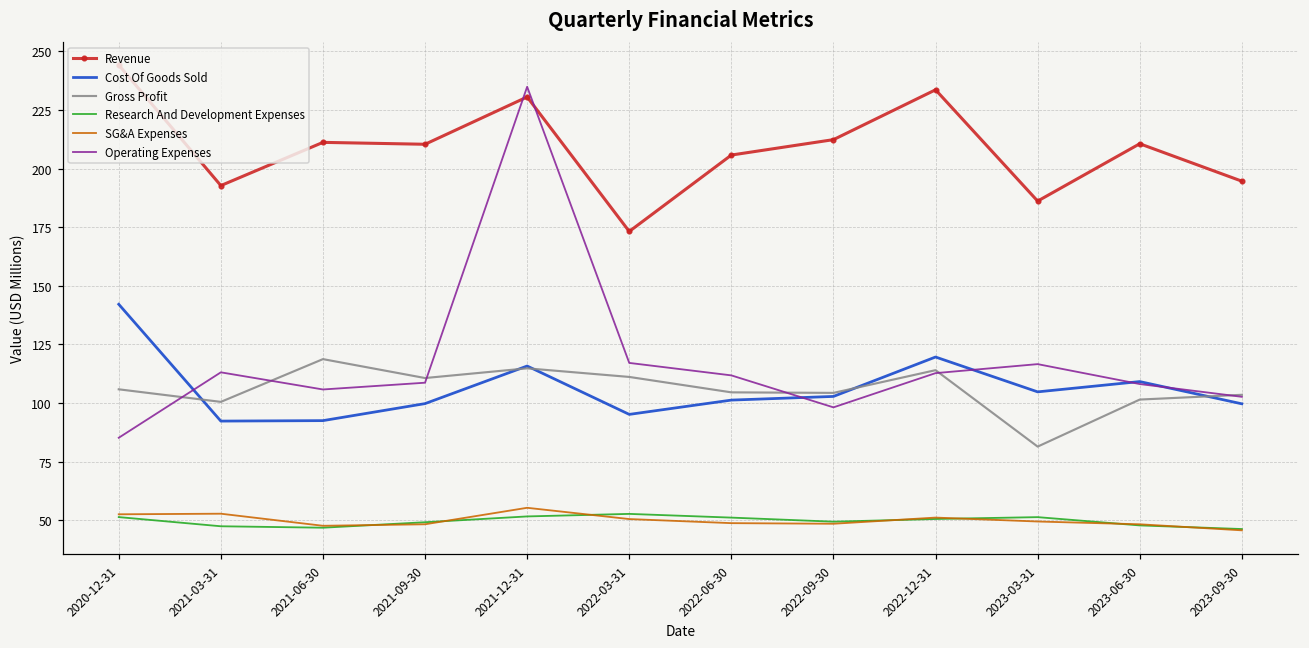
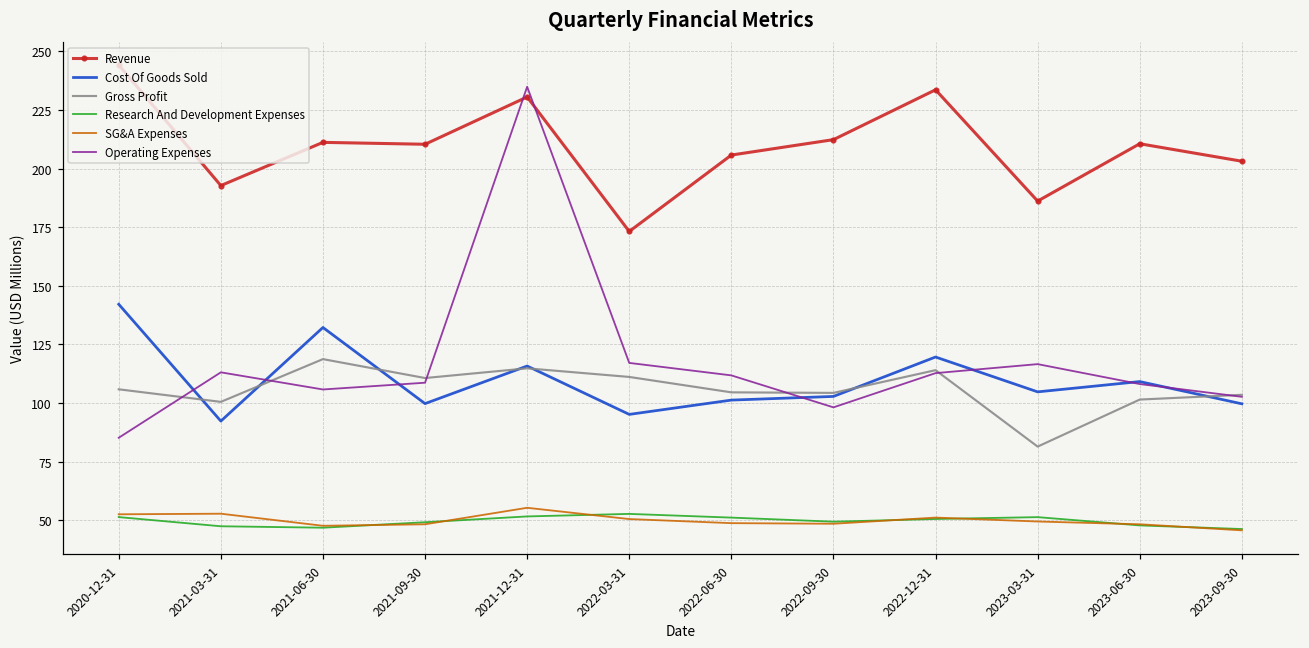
Cost Of Goods Sold, 2021-06-30: 92 -> 132
Revenue, 2023-09-30: 195 -> 203
